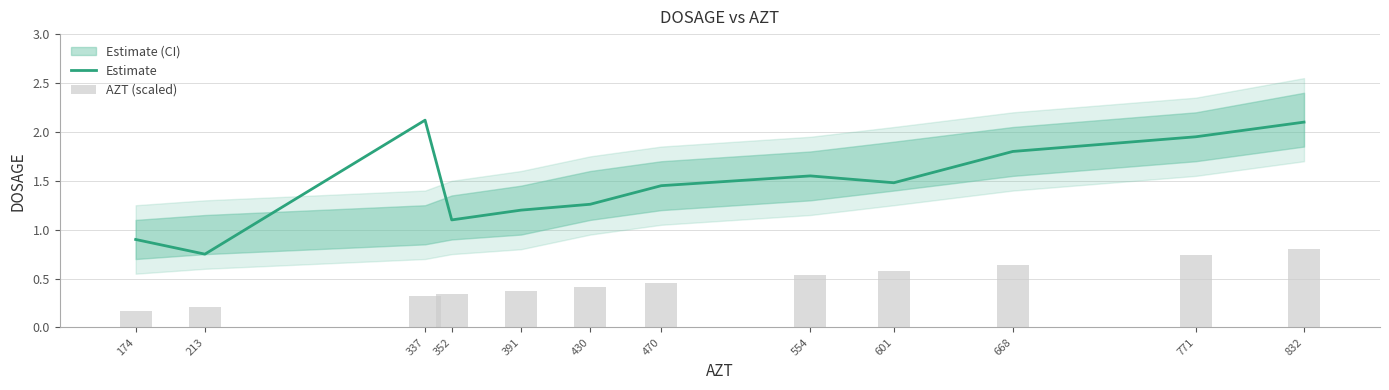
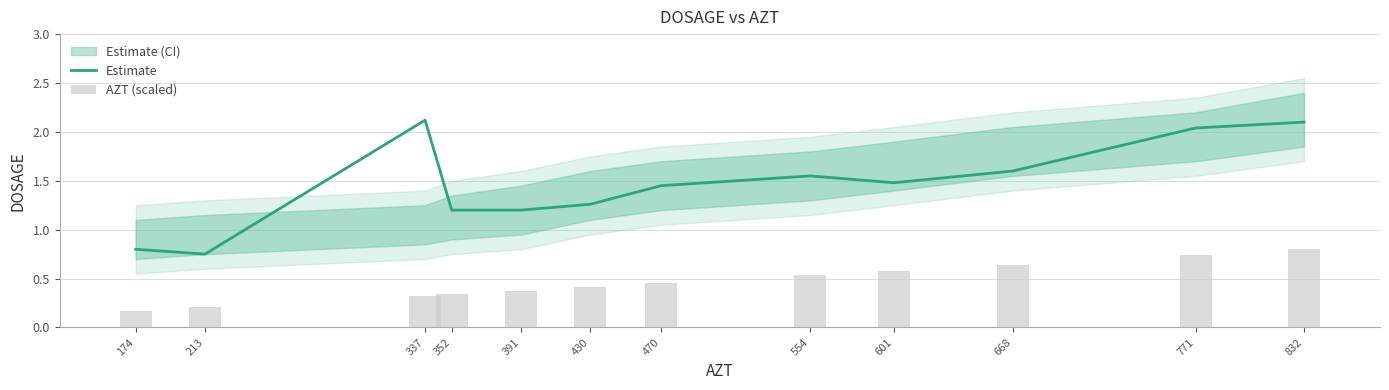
Estimate, 174: 0.9 -> 0.8
Estimate, 352: 1.1 -> 1.2
Estimate, 668: 1.8 -> 1.6
Estimate, 771: 1.95 -> 2.04
